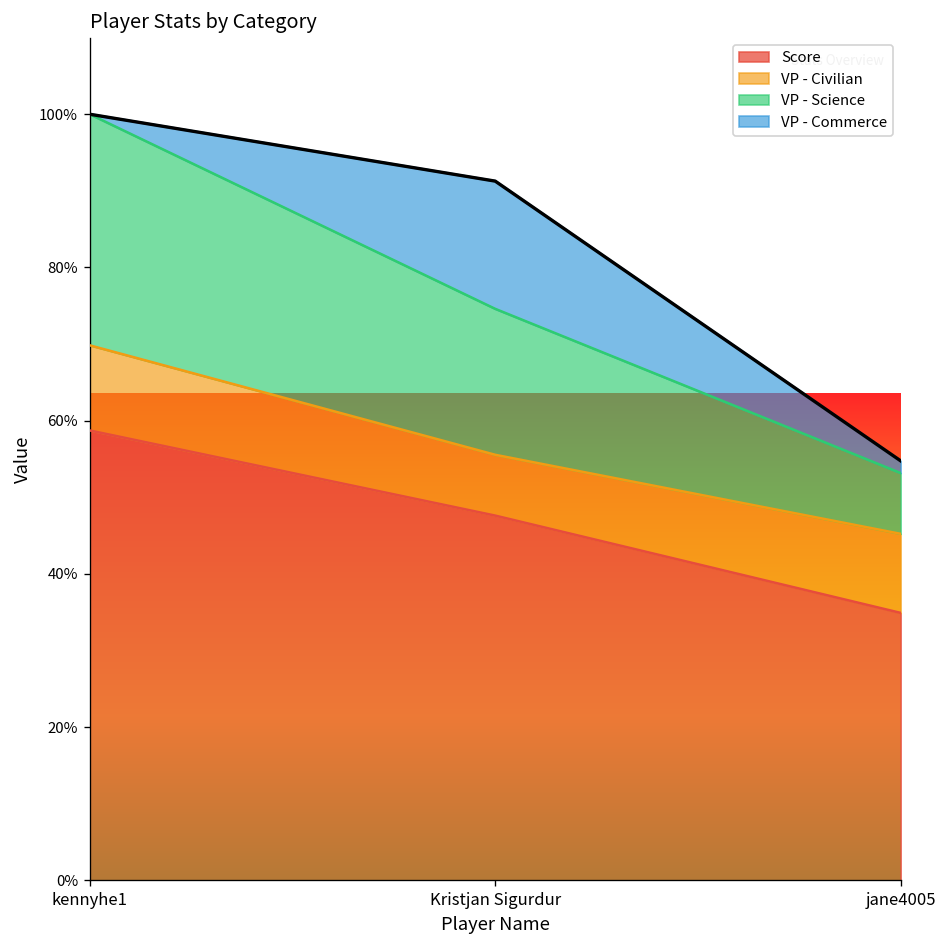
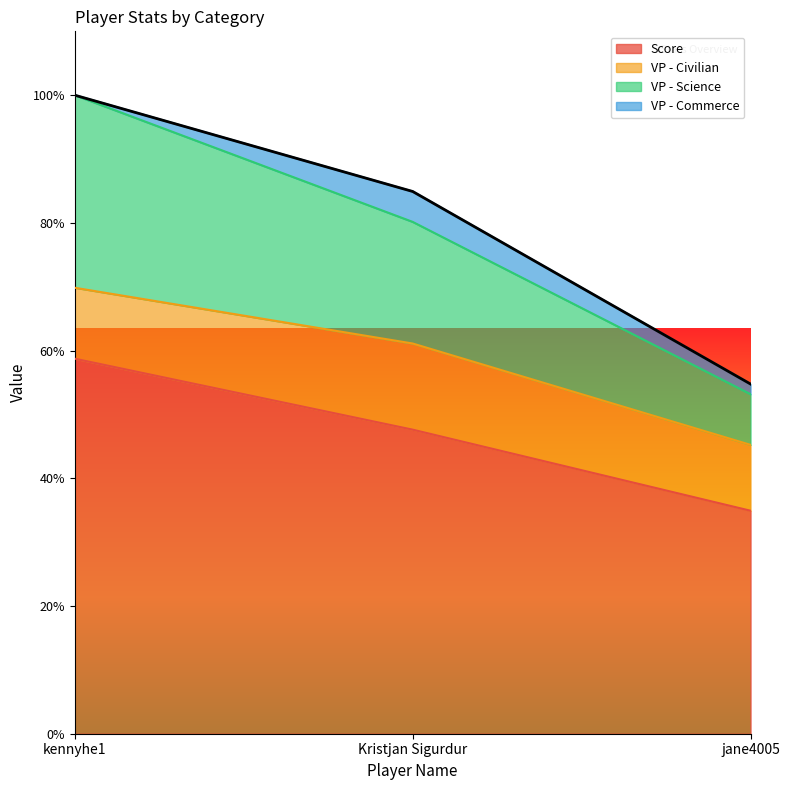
VP - Civilian, Kristjan Sigurdur: 8% -> 13%
VP - Commerce, Kristjan Sigurdur: 17% -> 5%
